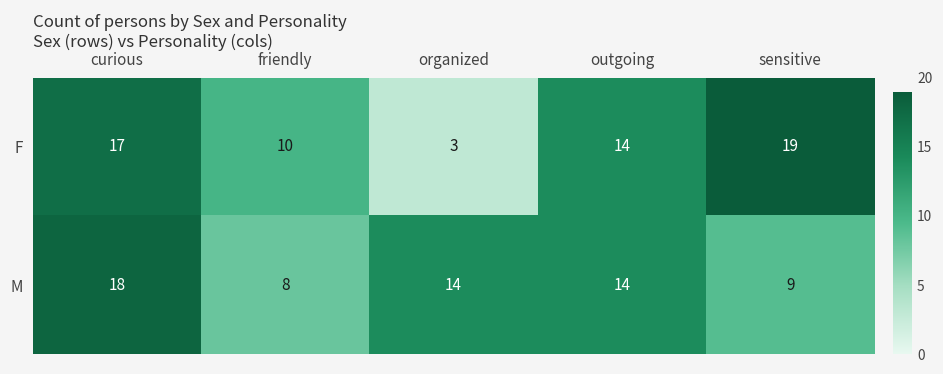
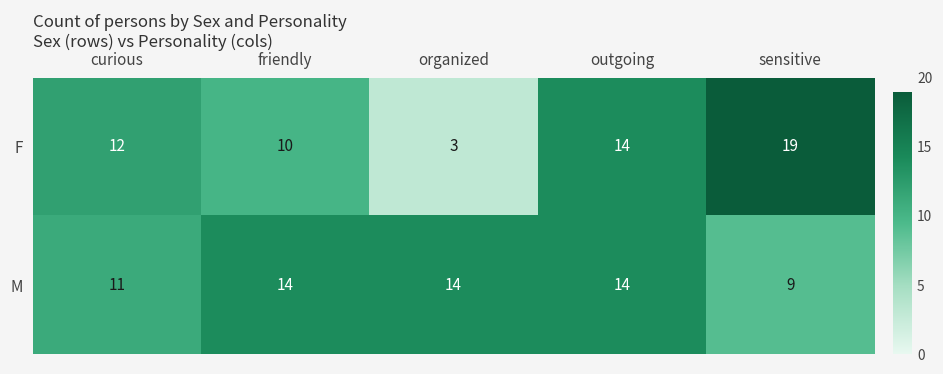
F, curious: 17 -> 12
M, curious: 18 -> 11
M, friendly: 8 -> 14
